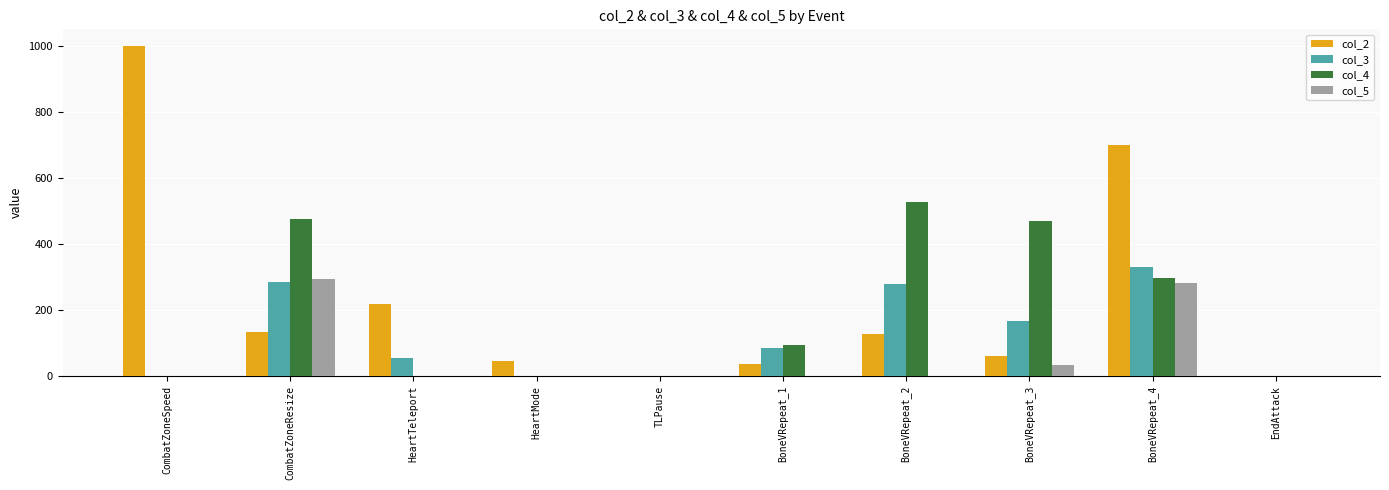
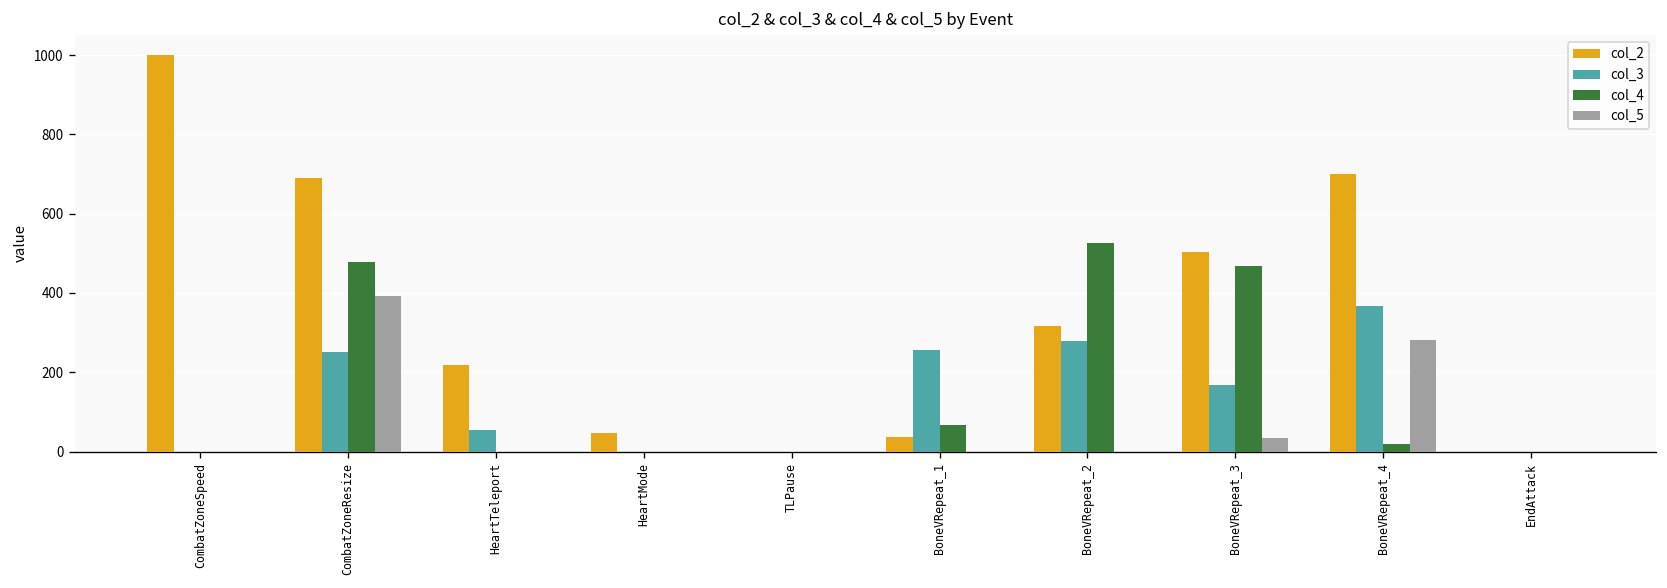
col_2, CombatZoneResize: 130 -> 690
col_3, CombatZoneResize: 280 -> 250
col_5, CombatZoneResize: 290 -> 390
col_3, BoneVRepeat_1: 90 -> 260
col_4, BoneVRepeat_1: 100 -> 70
col_2, BoneVRepeat_2: 130 -> 320
col_2, BoneVRepeat_3: 60 -> 500
col_3, BoneVRepeat_4: 330 -> 370
col_4, BoneVRepeat_4: 300 -> 20
